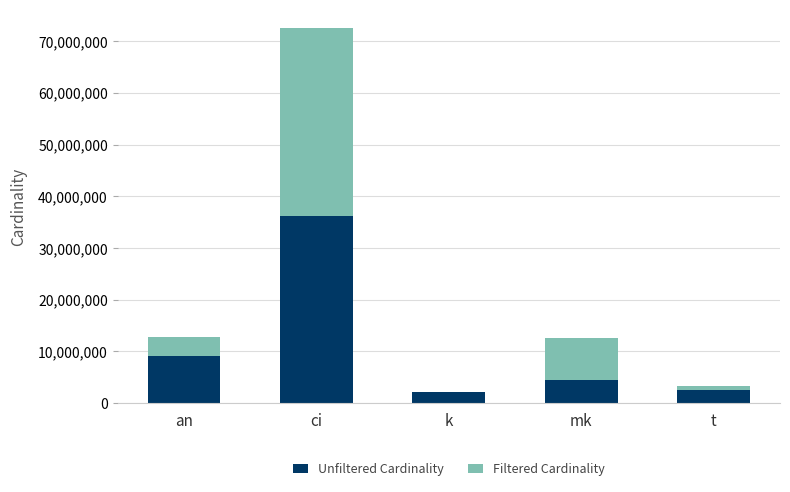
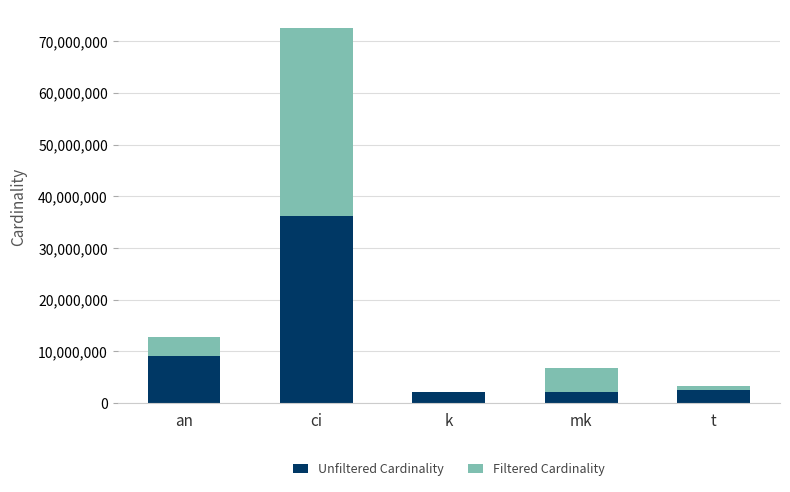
Unfiltered Cardinality, mk: 5,000,000 -> 2,000,000
Filtered Cardinality, mk: 8,000,000 -> 5,000,000
